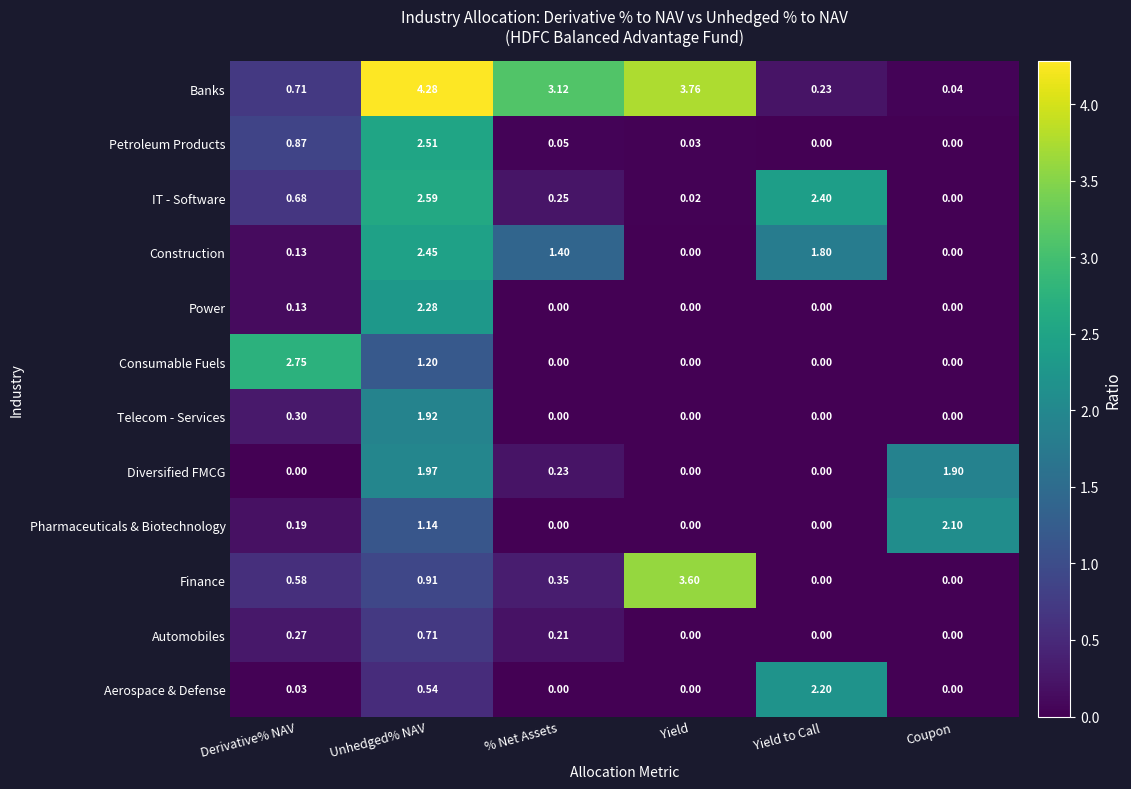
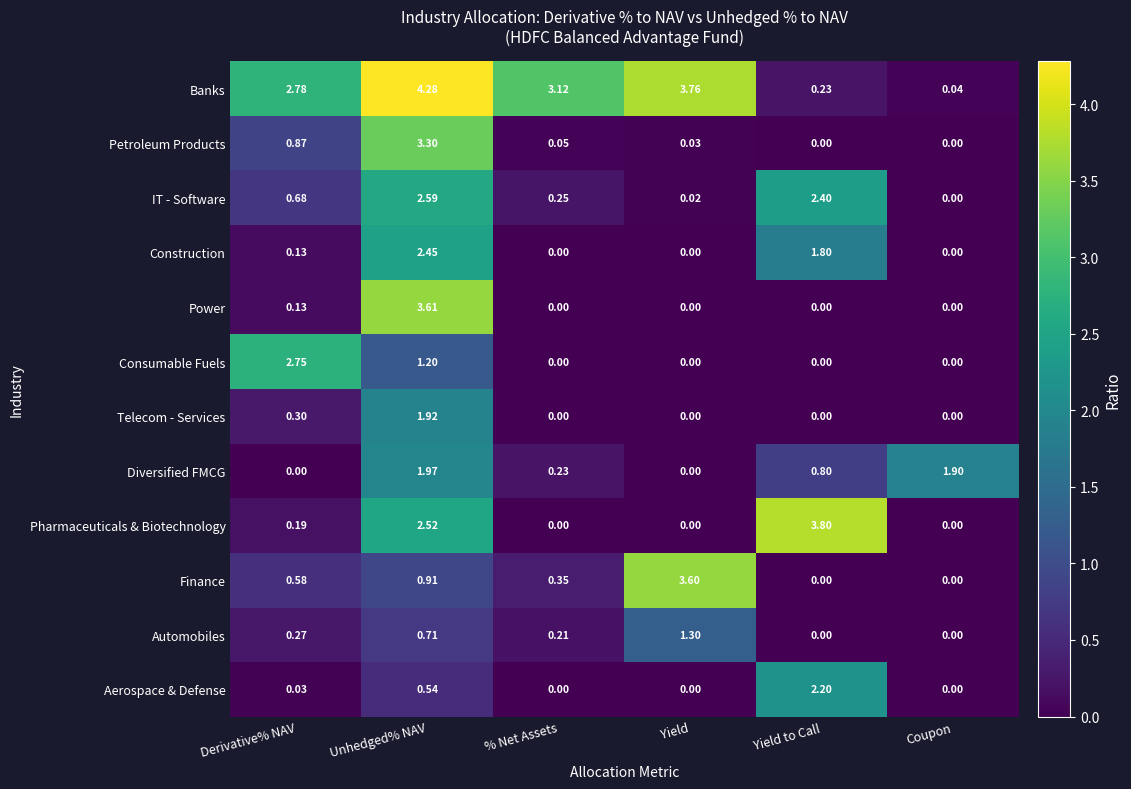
Banks, Derivative% NAV: 0.71 -> 2.78
Petroleum Products, Unhedged% NAV: 2.51 -> 3.30
Construction, % Net Assets: 1.40 -> 0.00
Power, Unhedged% NAV: 2.28 -> 3.61
Diversified FMCG, Yield to Call: 0.00 -> 0.80
Pharmaceuticals & Biotechnology, Unhedged% NAV: 1.14 -> 2.52
Pharmaceuticals & Biotechnology, Yield to Call: 0.00 -> 3.80
Pharmaceuticals & Biotechnology, Coupon: 2.10 -> 0.00
Automobiles, Yield: 0.00 -> 1.30
